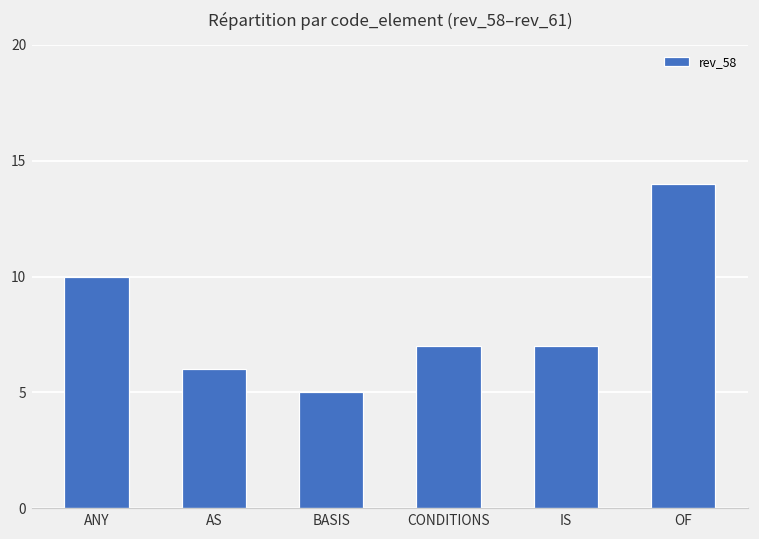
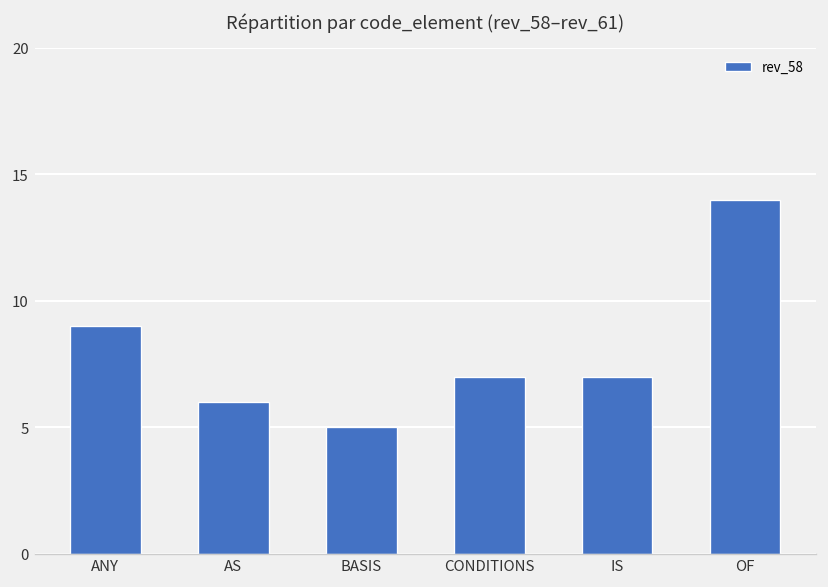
ANY: 10 -> 9
